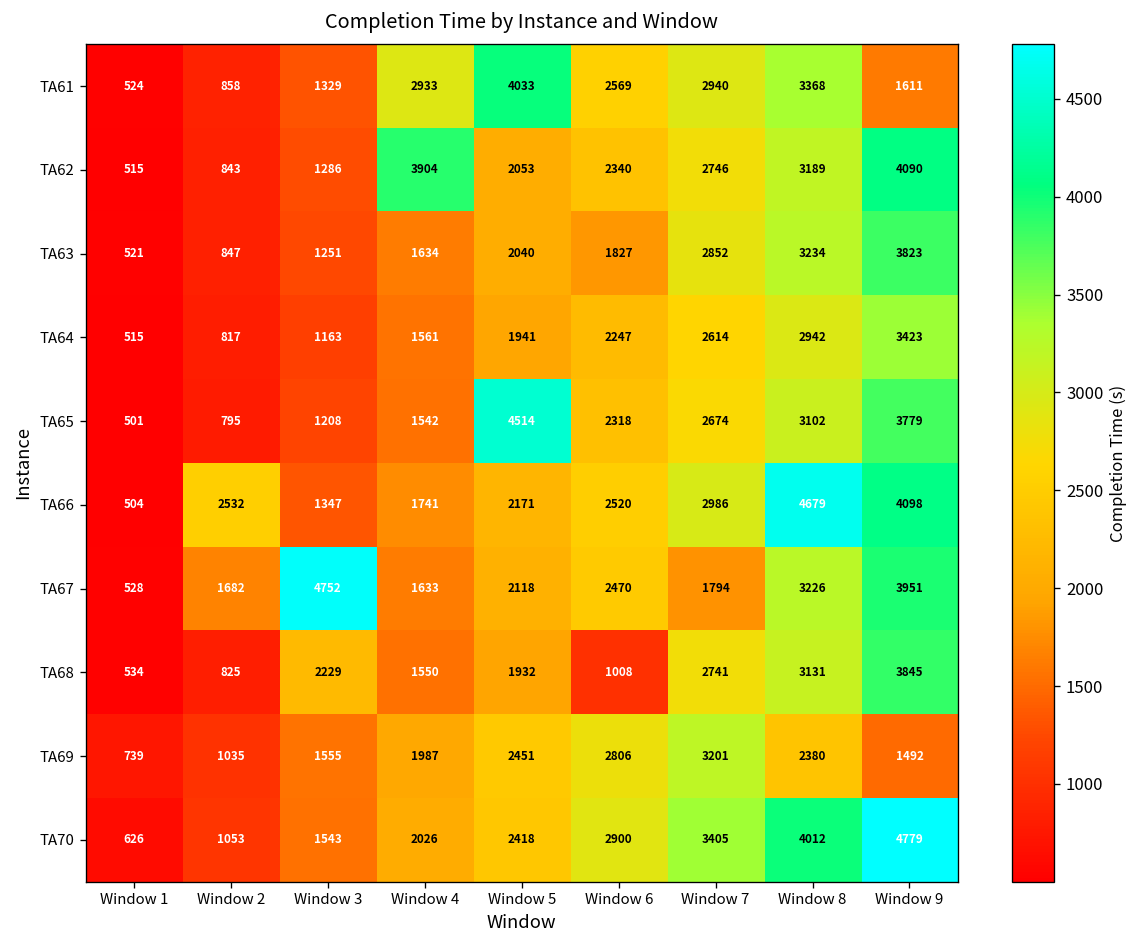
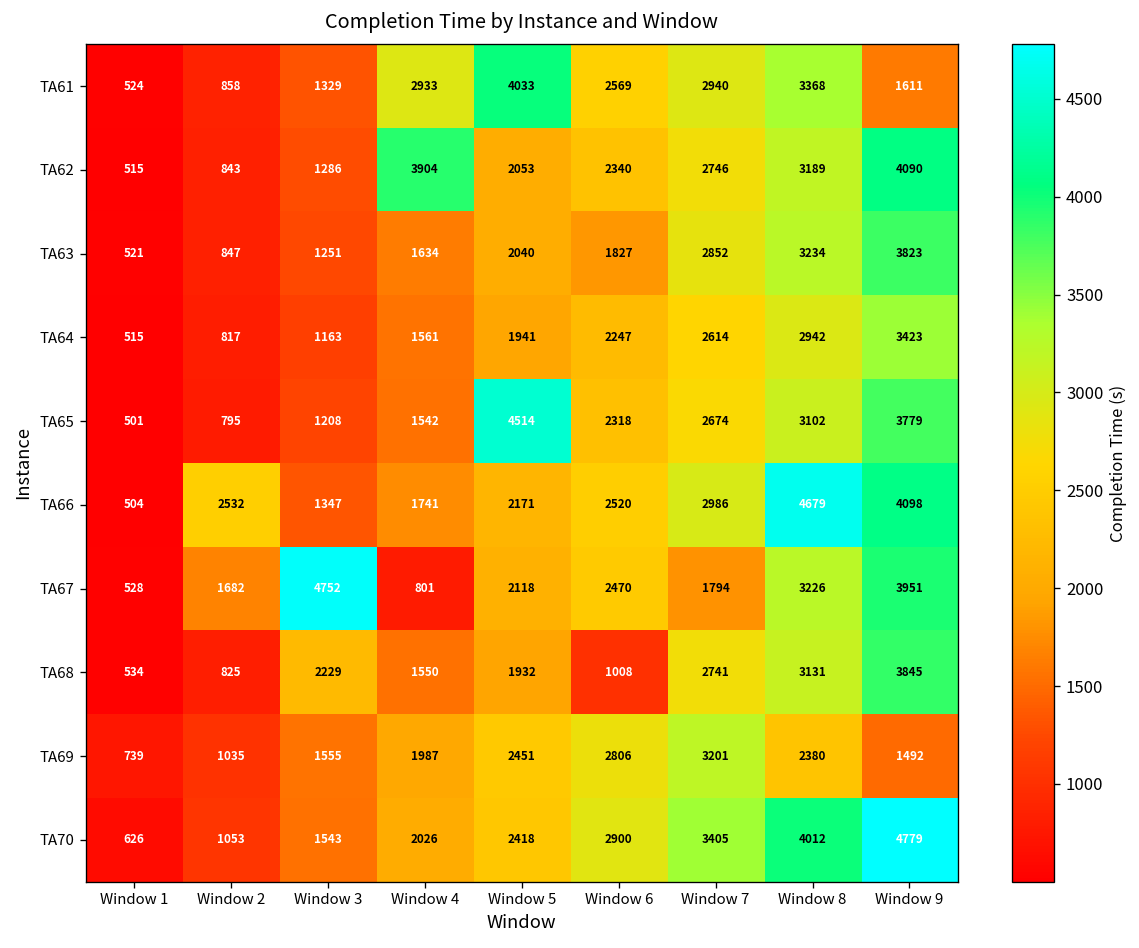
TA67, Window 4: 1633 -> 801
